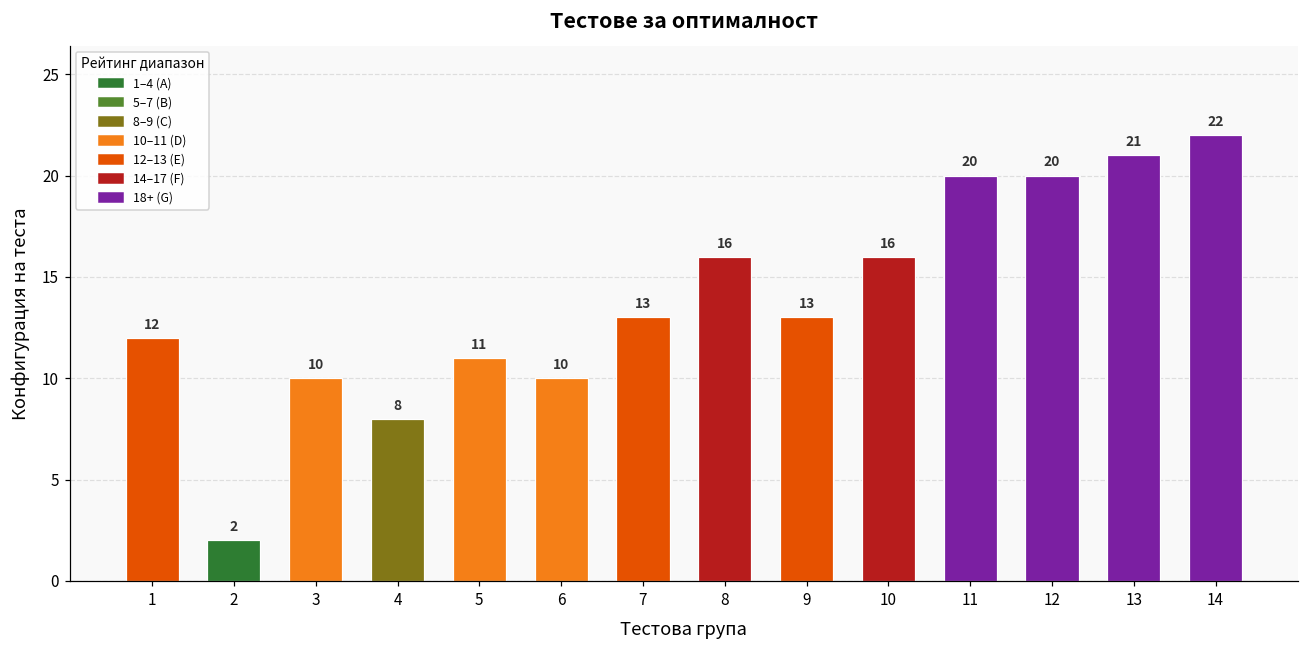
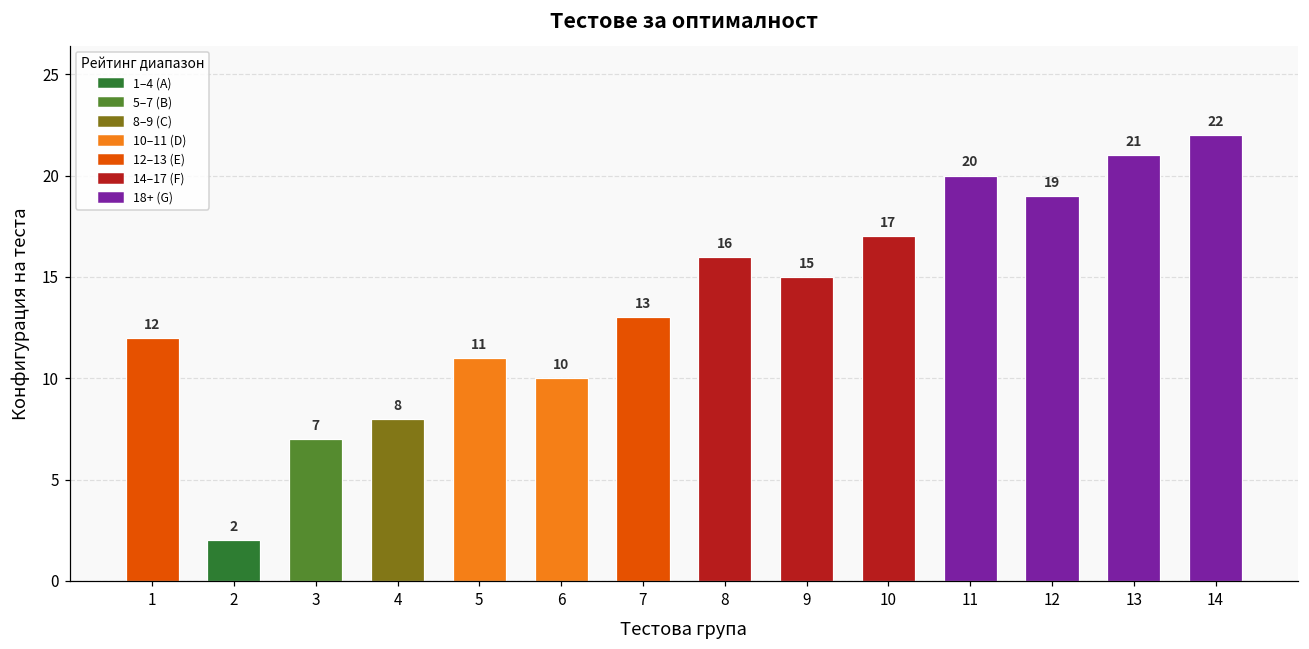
3: 10 -> 7
9: 13 -> 15
10: 16 -> 17
12: 20 -> 19
